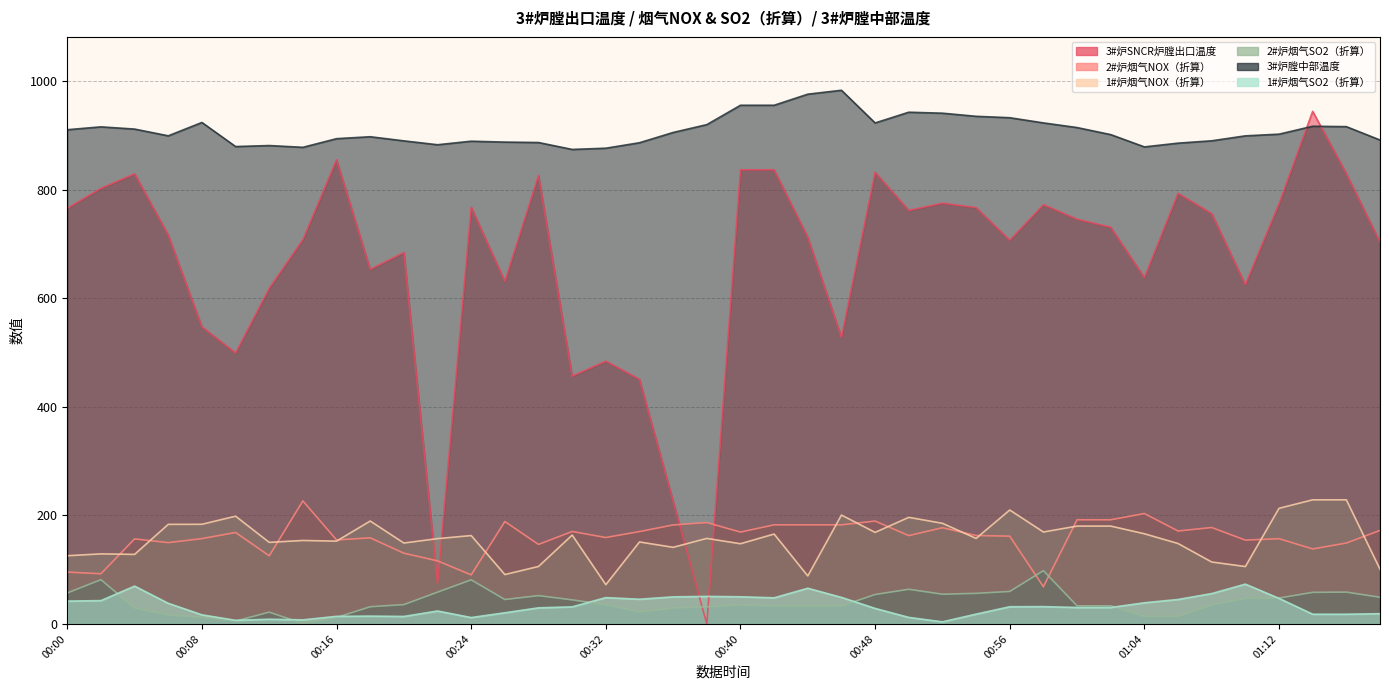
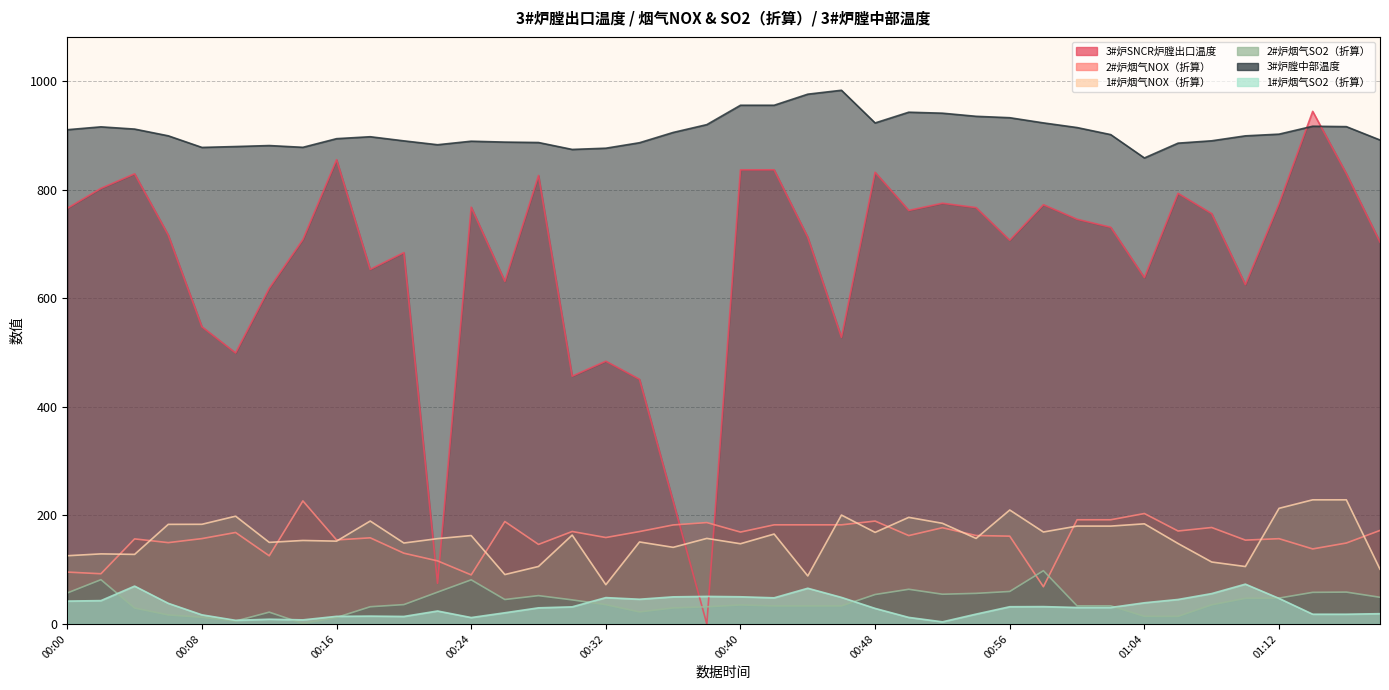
3#炉膛中部温度, 00:08: 920 -> 880
1#炉烟气NOX（折算）, 01:04: 170 -> 180
3#炉膛中部温度, 01:04: 880 -> 860
